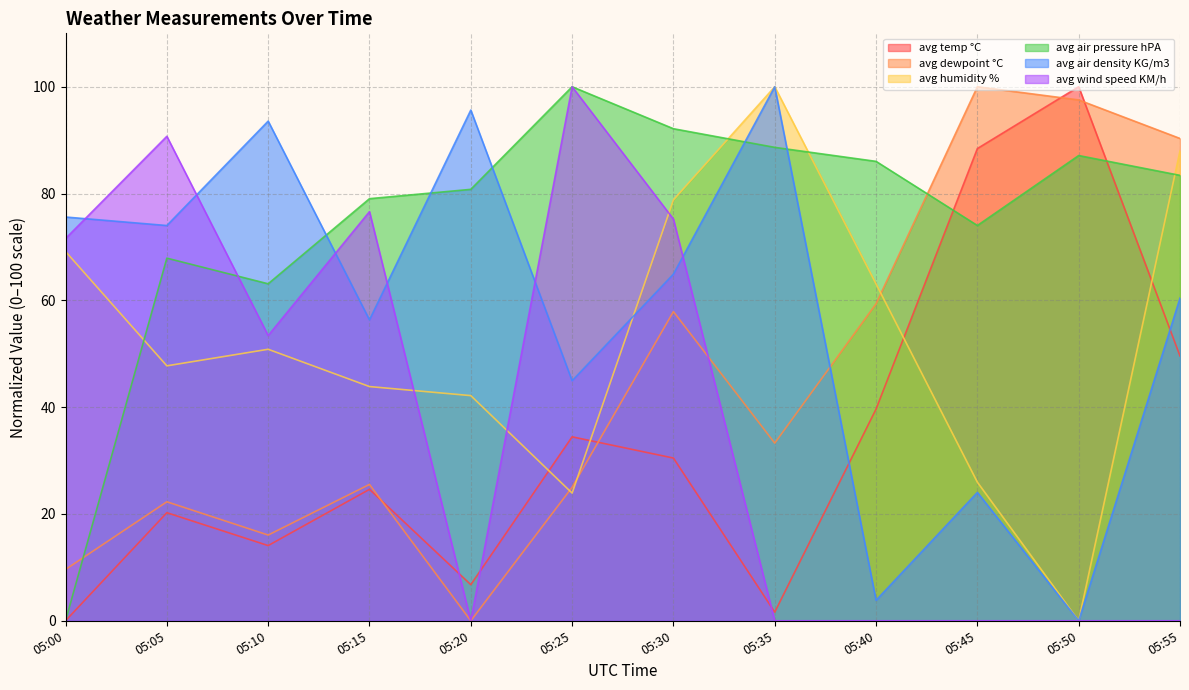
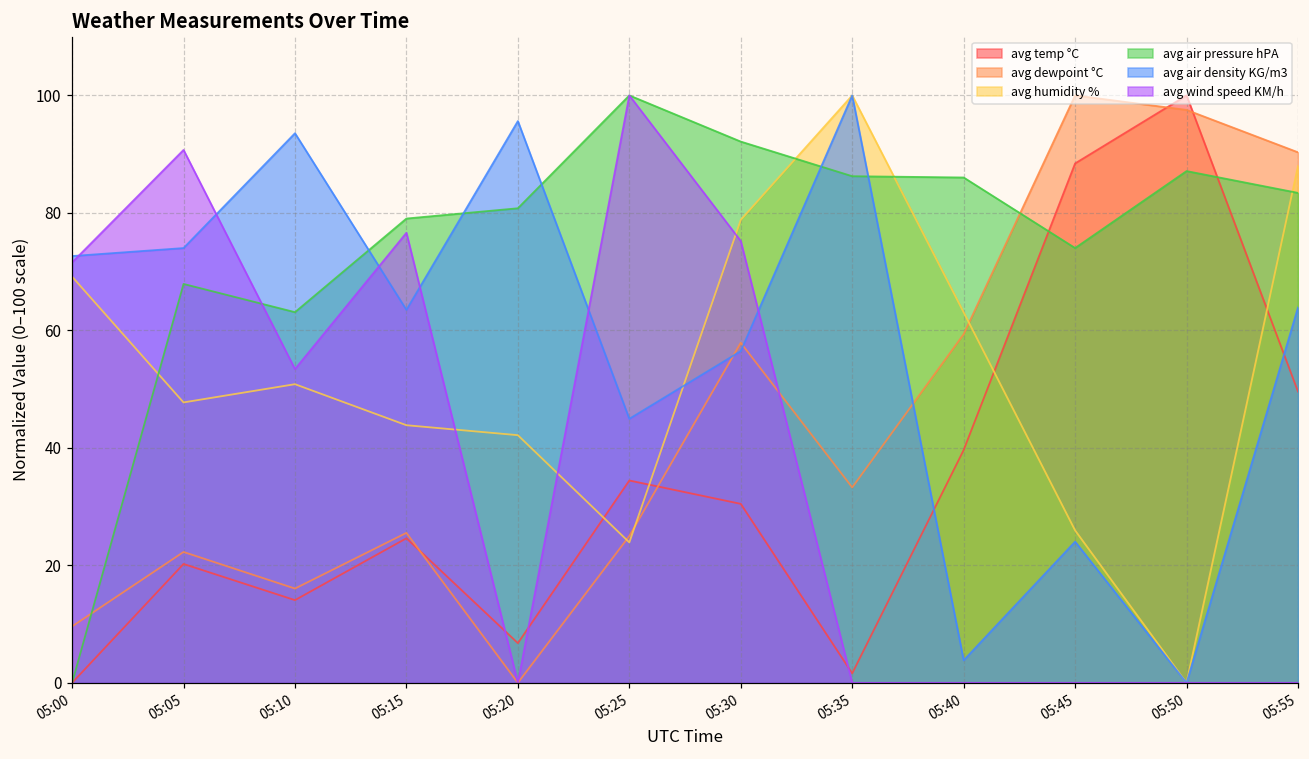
avg air density KG/m3, 05:00: 76 -> 73
avg air density KG/m3, 05:15: 56 -> 63
avg air density KG/m3, 05:30: 65 -> 56
avg air pressure hPA, 05:35: 89 -> 86
avg air density KG/m3, 05:55: 60 -> 64
